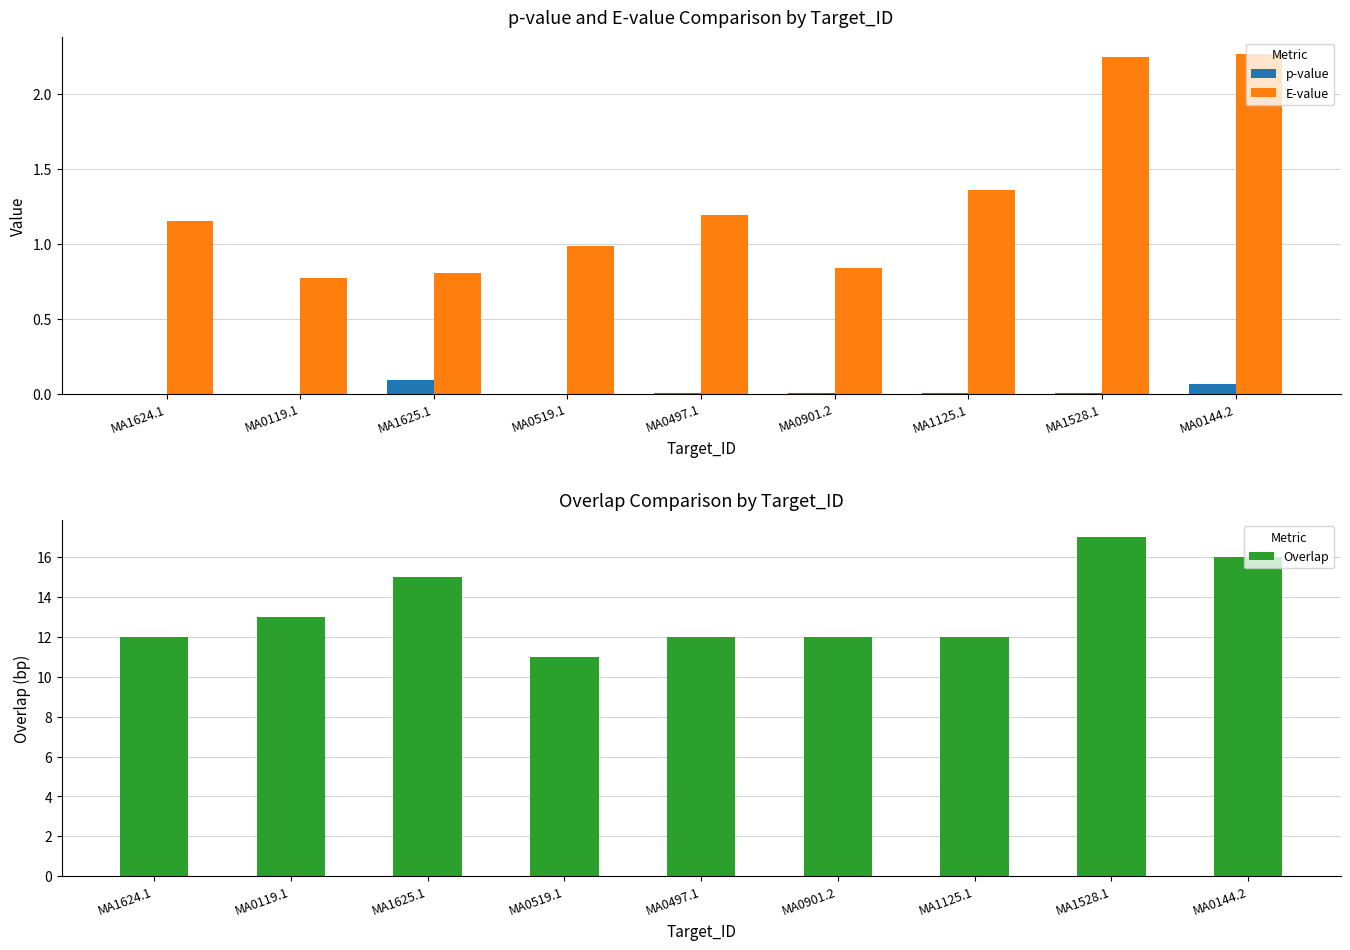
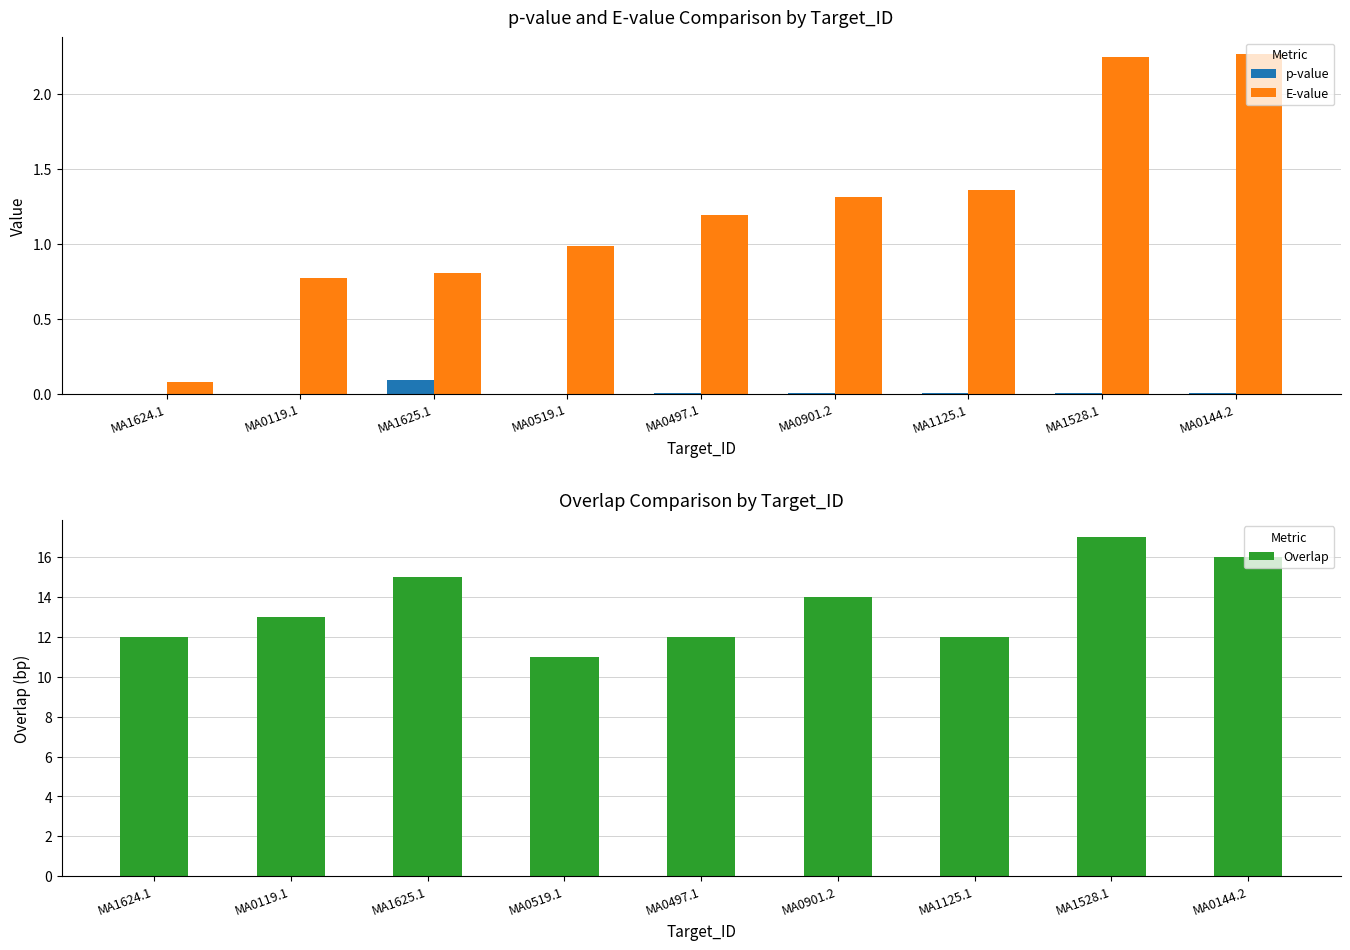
p-value and E-value Comparison by Target_ID, E-value, MA1624.1: 1.15 -> 0.08
p-value and E-value Comparison by Target_ID, E-value, MA0901.2: 0.84 -> 1.31
p-value and E-value Comparison by Target_ID, p-value, MA0144.2: 0.06 -> 0.00
Overlap Comparison by Target_ID, MA0901.2: 12 -> 14
